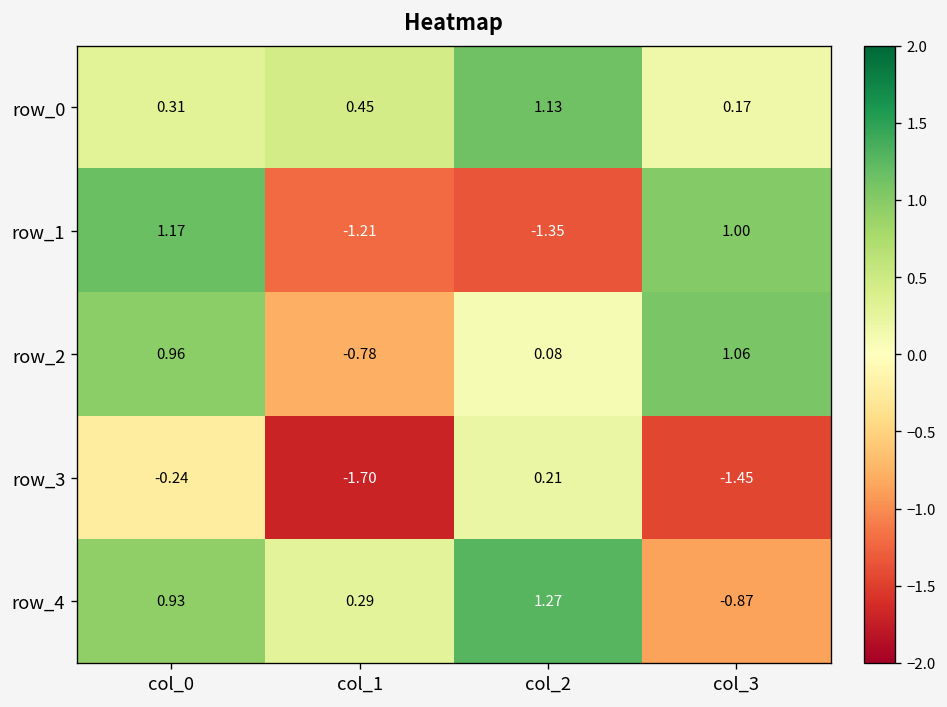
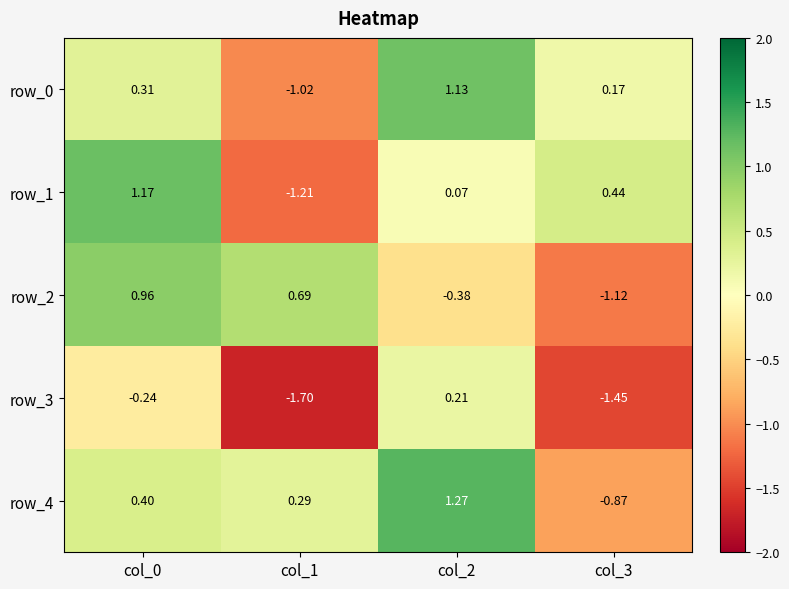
row_0, col_1: 0.45 -> -1.02
row_1, col_2: -1.35 -> 0.07
row_1, col_3: 1.00 -> 0.44
row_2, col_1: -0.78 -> 0.69
row_2, col_2: 0.08 -> -0.38
row_2, col_3: 1.06 -> -1.12
row_4, col_0: 0.93 -> 0.40
